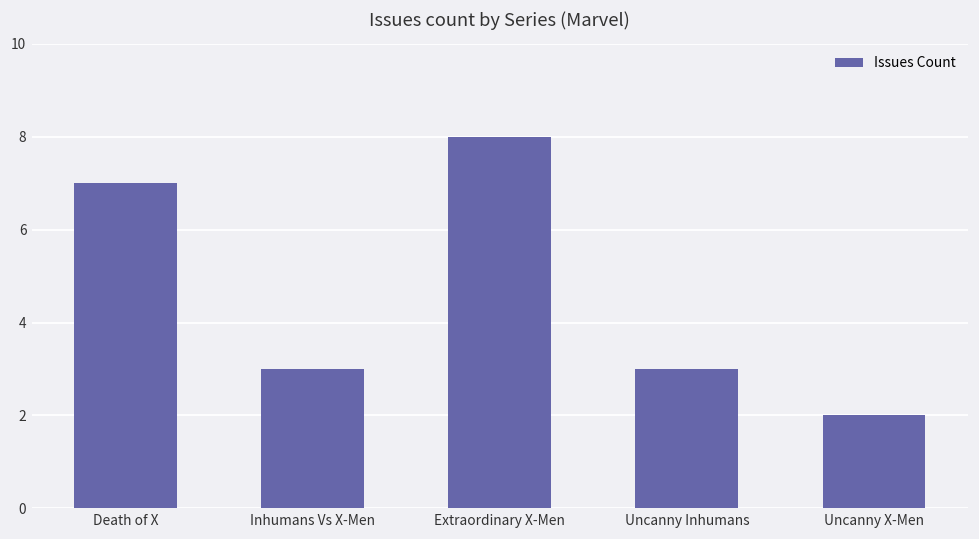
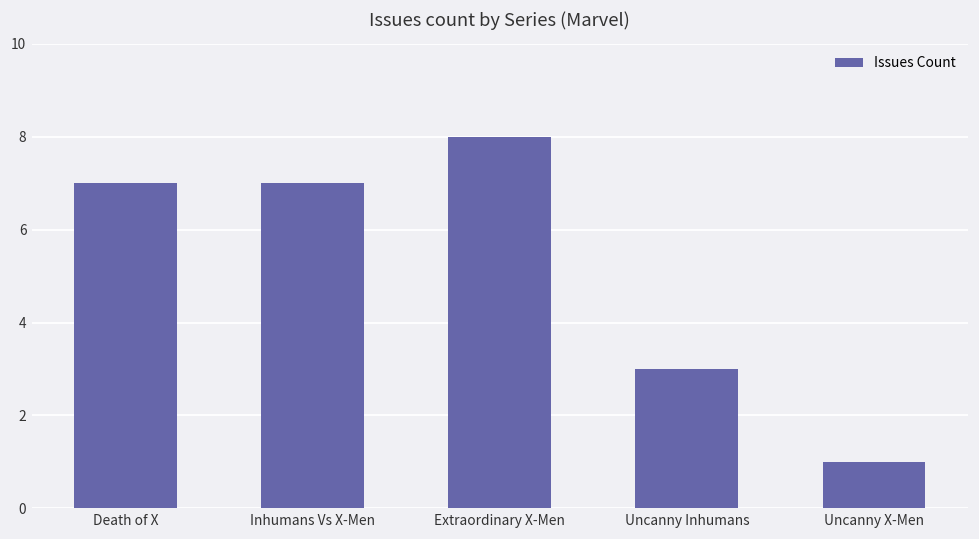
Inhumans Vs X-Men: 3 -> 7
Uncanny X-Men: 2 -> 1
